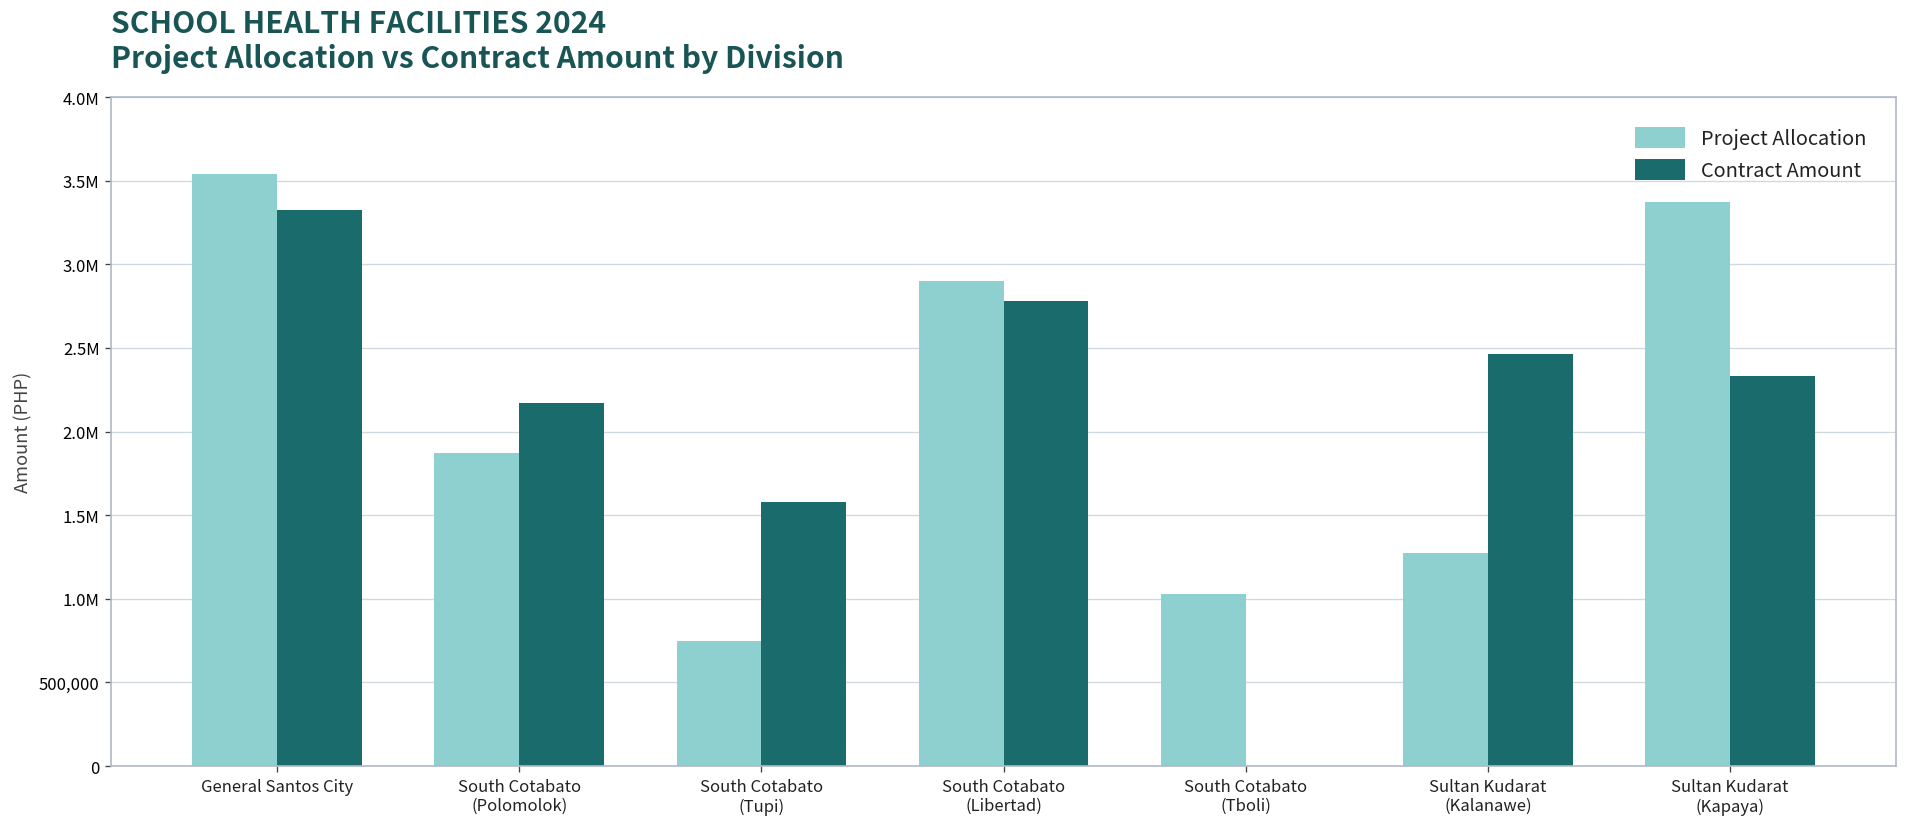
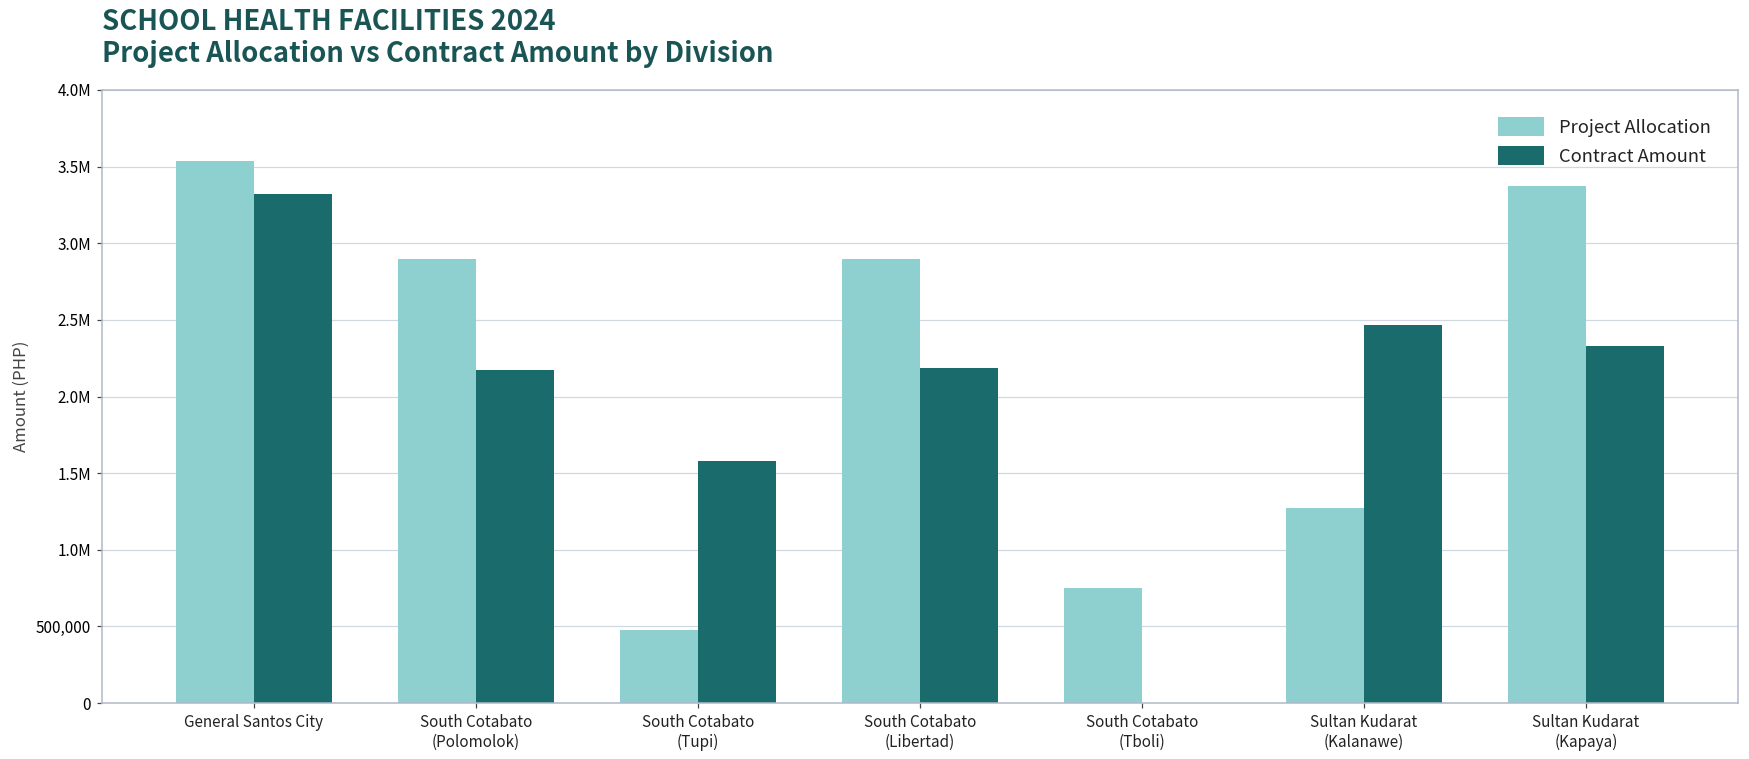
Project Allocation, South Cotabato (Polomolok): 1,870,000 -> 2,900,000
Project Allocation, South Cotabato (Tupi): 750,000 -> 470,000
Contract Amount, South Cotabato (Libertad): 2,780,000 -> 2,190,000
Project Allocation, South Cotabato (Tboli): 1,030,000 -> 750,000
